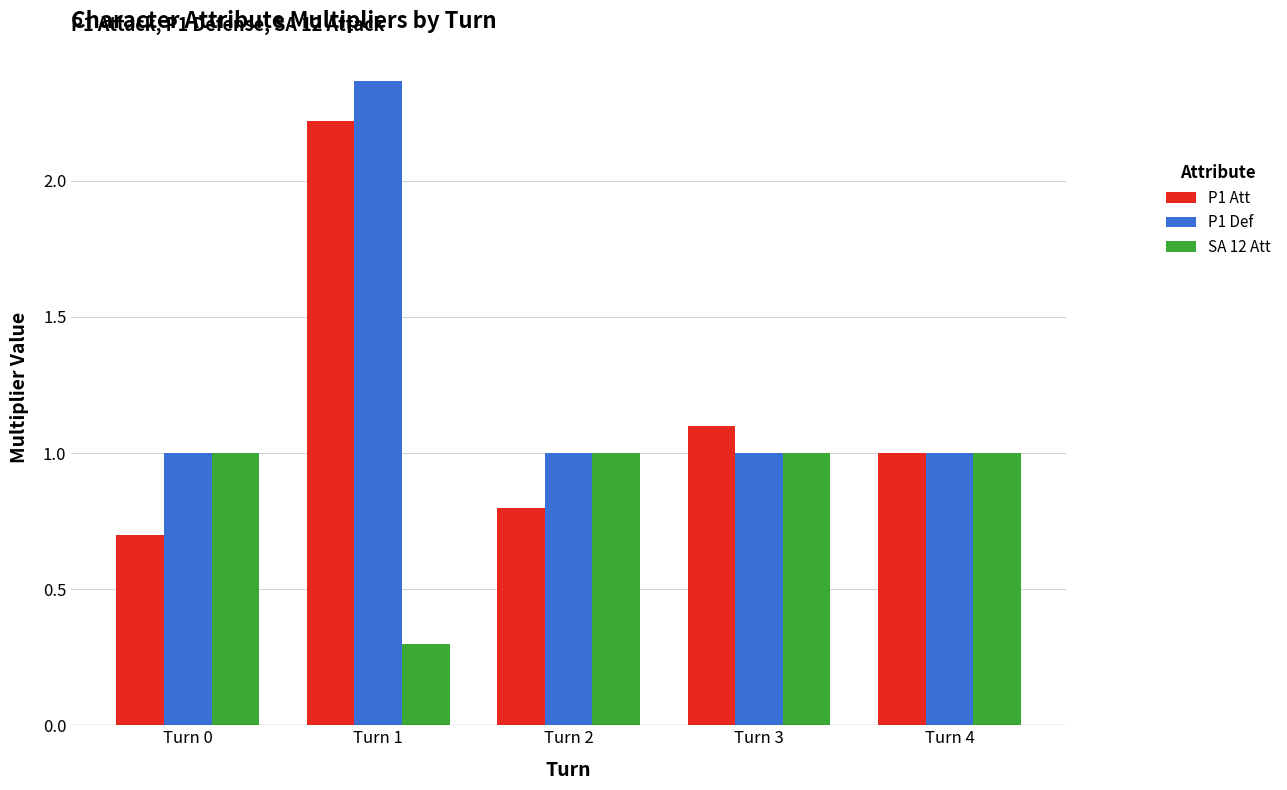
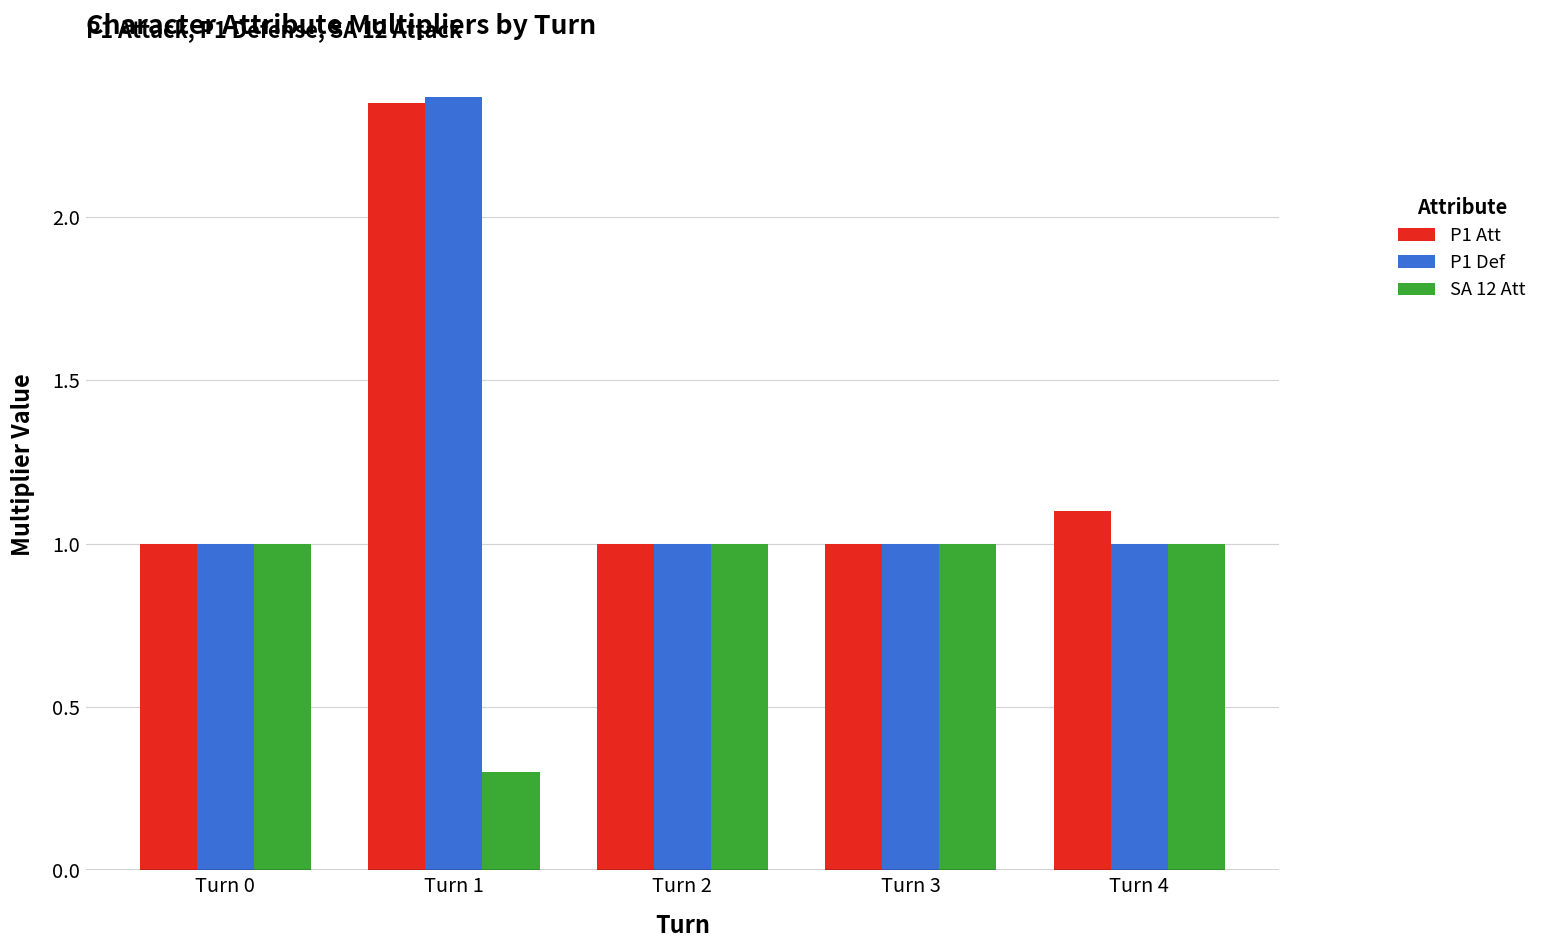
P1 Att, Turn 0: 0.7 -> 1.0
P1 Att, Turn 1: 2.22 -> 2.35
P1 Att, Turn 2: 0.8 -> 1.0
P1 Att, Turn 3: 1.1 -> 1.0
P1 Att, Turn 4: 1.0 -> 1.1
